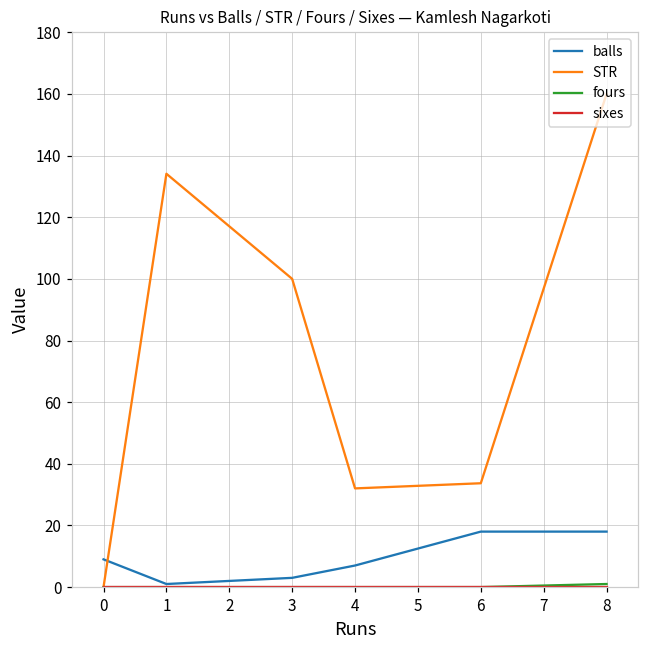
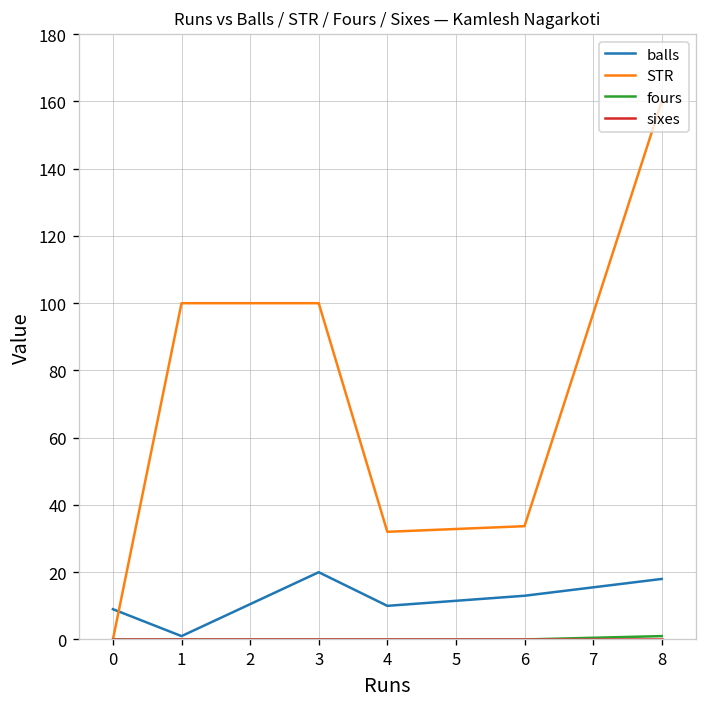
STR, 1: 134 -> 100
balls, 3: 3 -> 20
balls, 4: 7 -> 10
balls, 6: 18 -> 13
